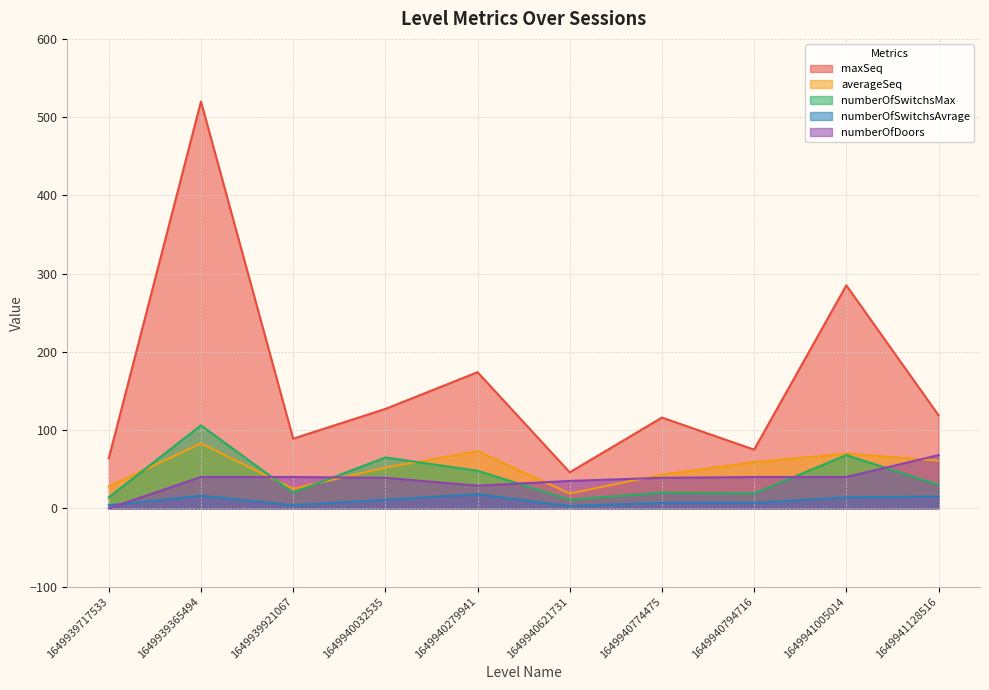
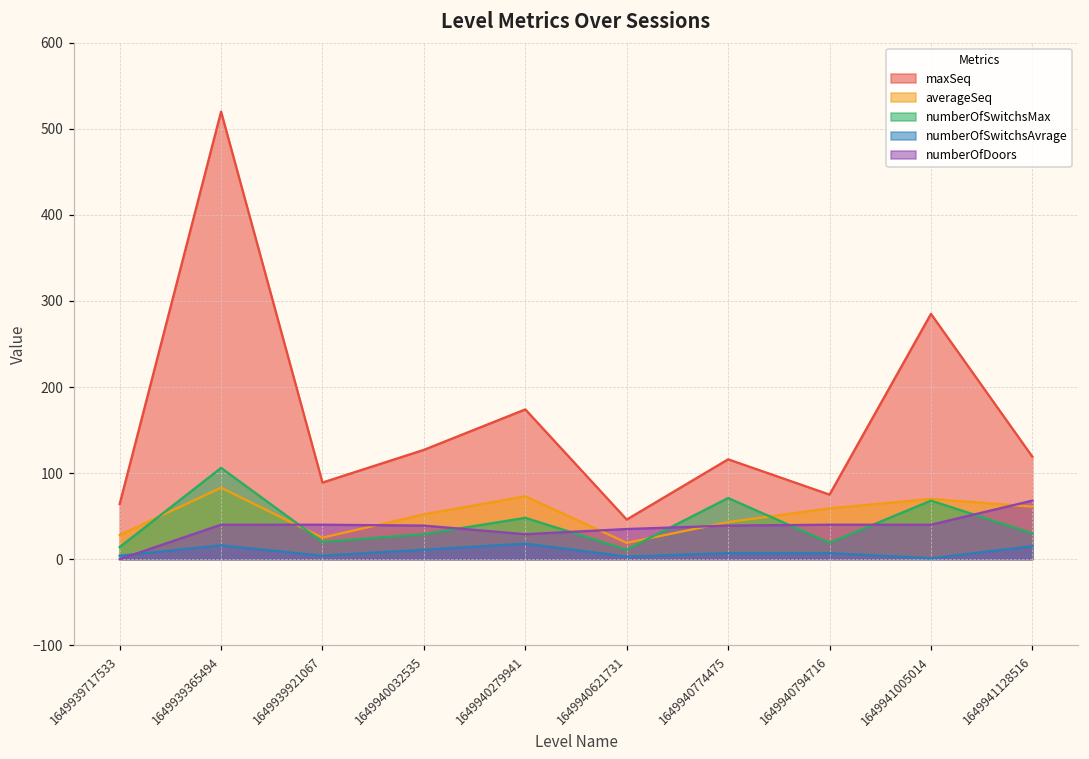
numberOfSwitchsMax, 1649940032535: 70 -> 30
numberOfSwitchsMax, 1649940774475: 20 -> 70
numberOfSwitchsAvrage, 1649941005014: 10 -> 0
